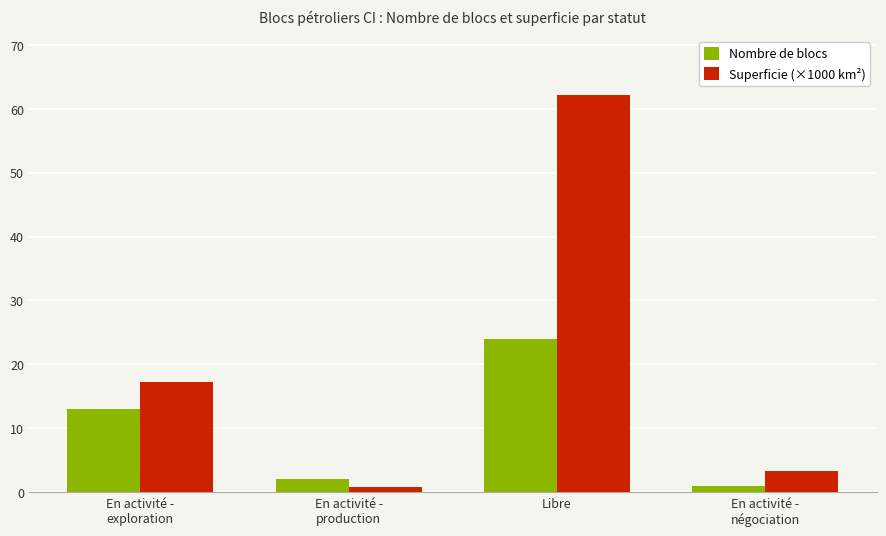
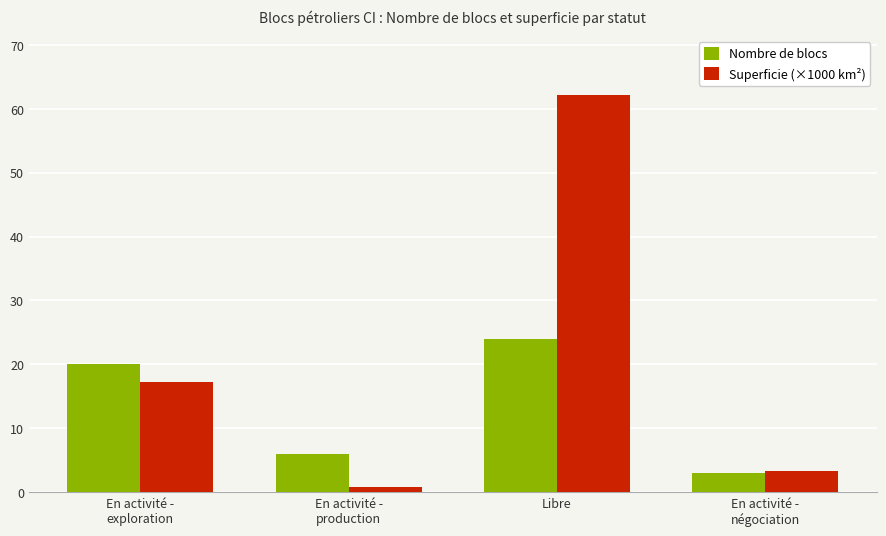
Nombre de blocs, En activité - exploration: 13 -> 20
Nombre de blocs, En activité - production: 2 -> 6
Nombre de blocs, En activité - négociation: 1 -> 3
